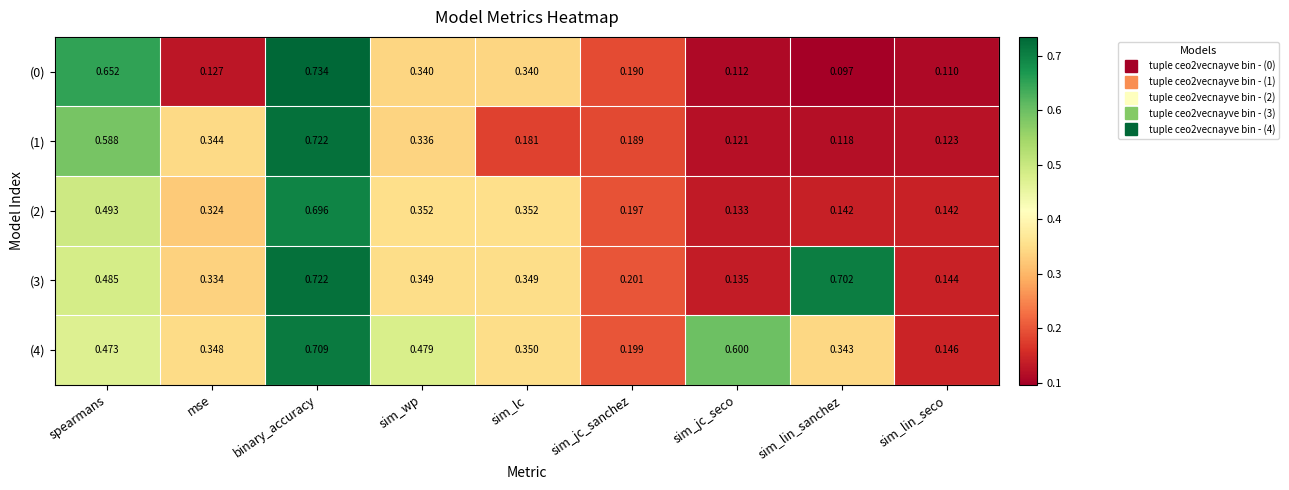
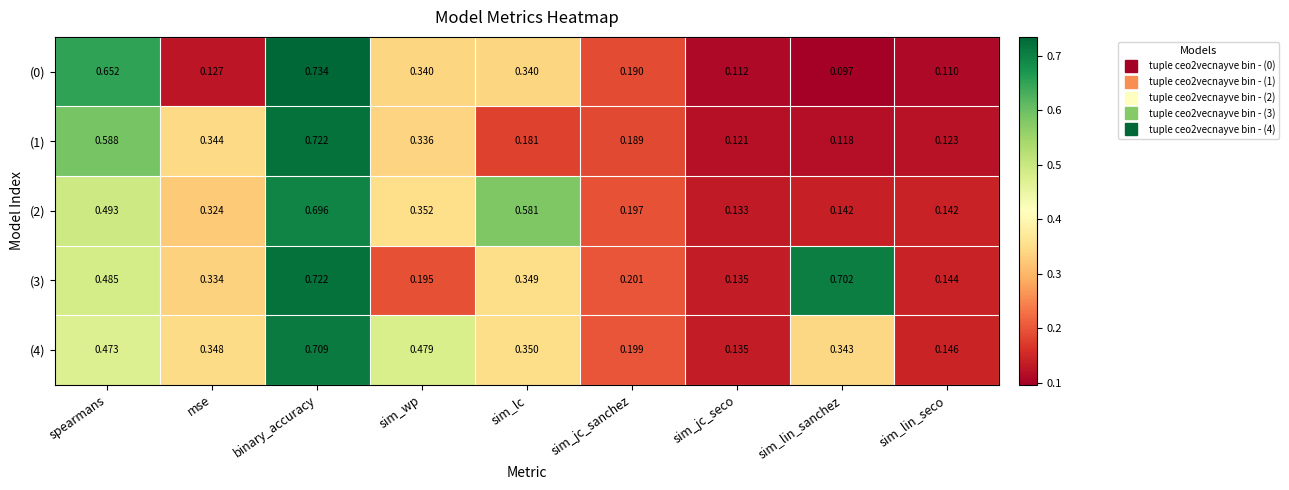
(2), sim_lc: 0.352 -> 0.581
(3), sim_wp: 0.349 -> 0.195
(4), sim_jc_seco: 0.600 -> 0.135
